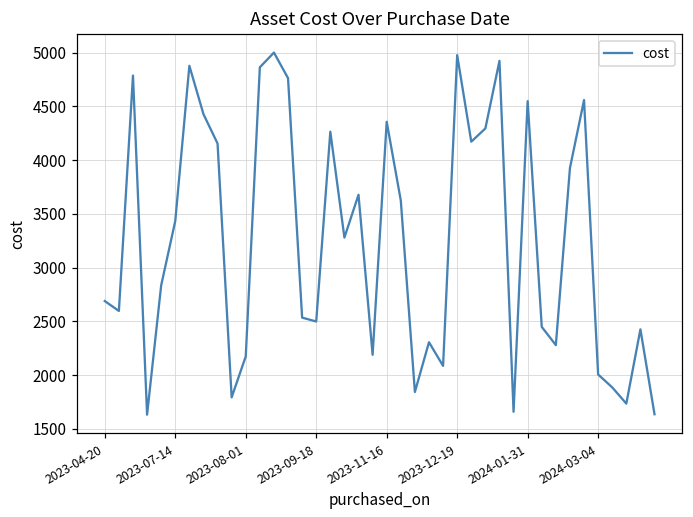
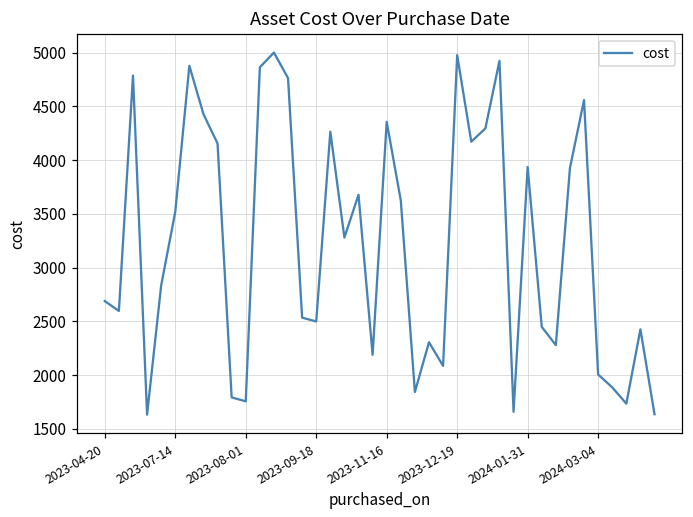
2023-07-14: 3400 -> 3500
2023-08-01: 2200 -> 1800
2024-01-31: 4500 -> 3900
